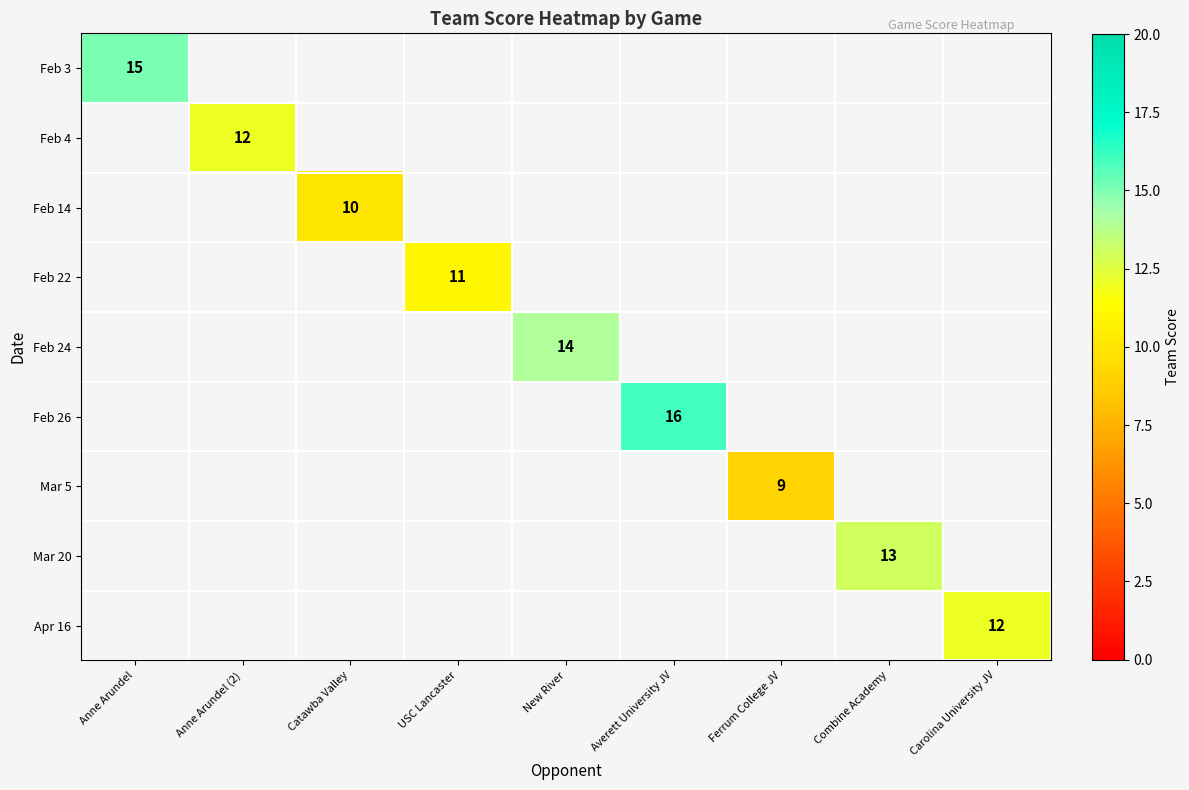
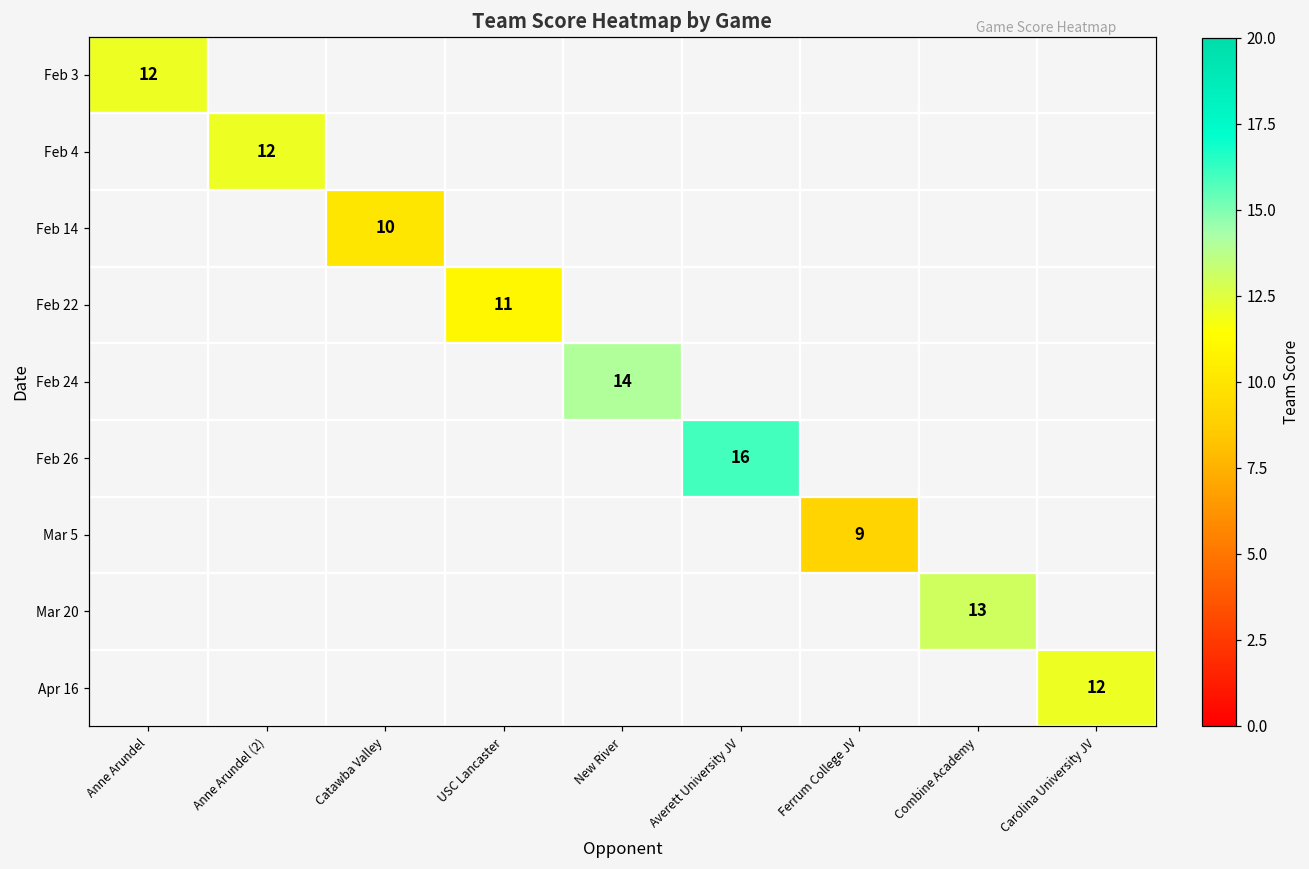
Feb 3, Anne Arundel: 15 -> 12
